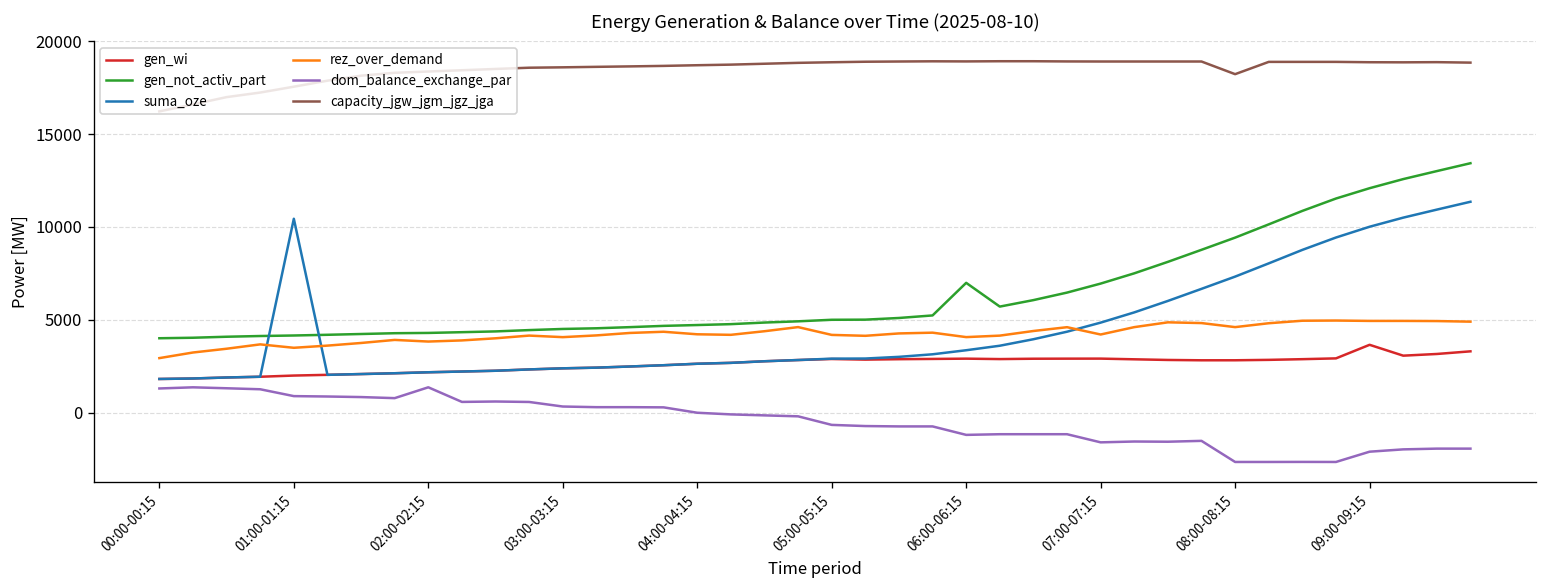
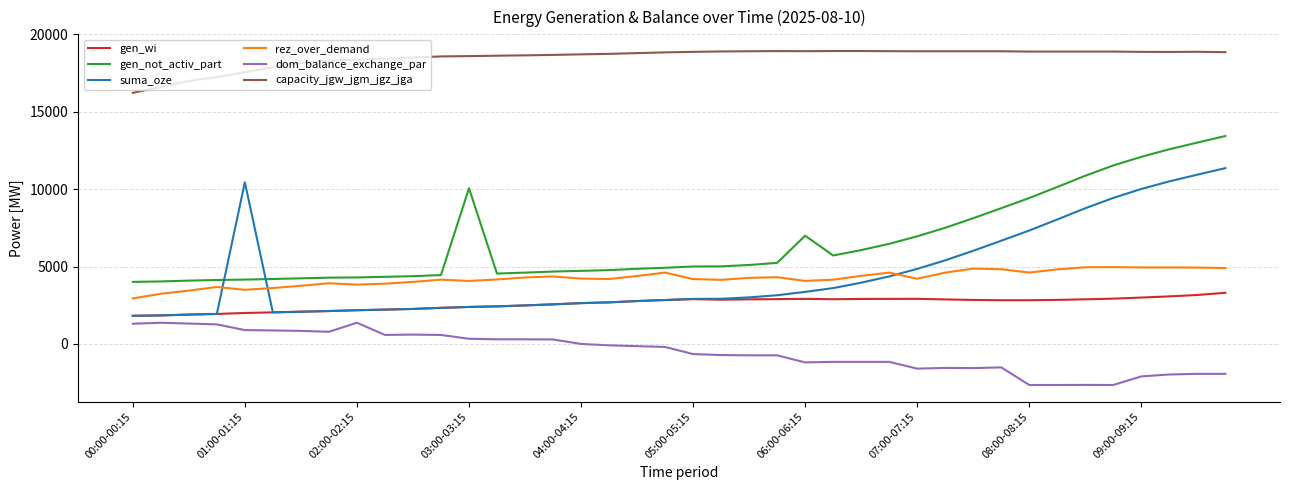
gen_not_activ_part, 03:00-03:15: 4500 -> 10100
capacity_jgw_jgm_jgz_jga, 08:00-08:15: 18200 -> 18900
gen_wi, 09:00-09:15: 3700 -> 3000
